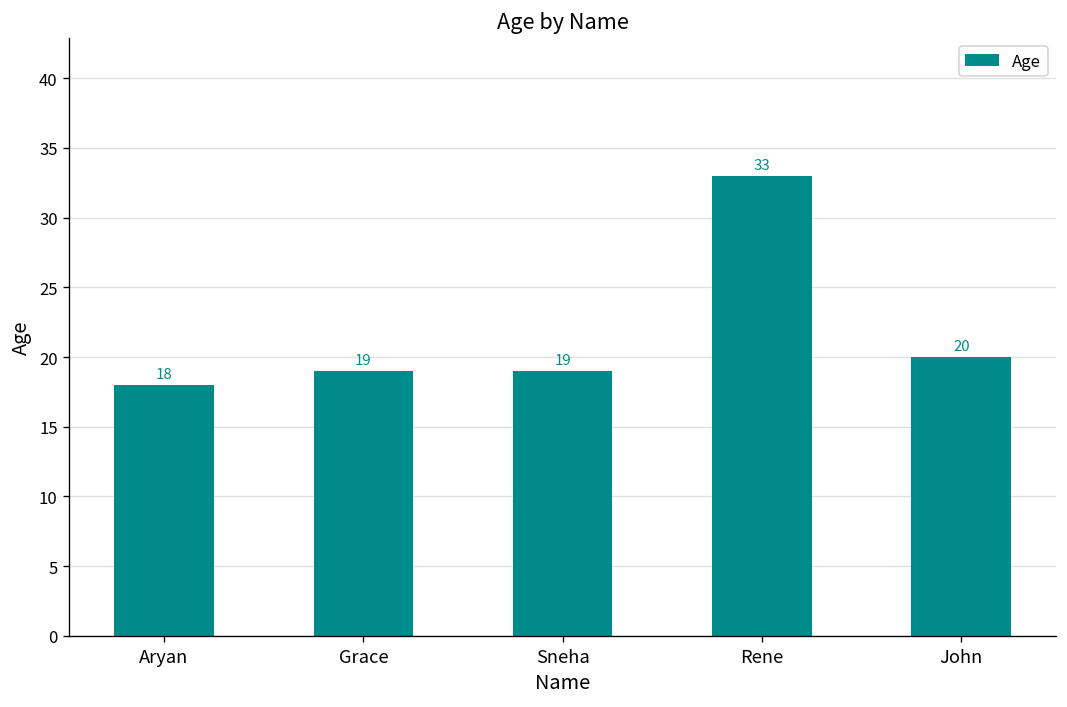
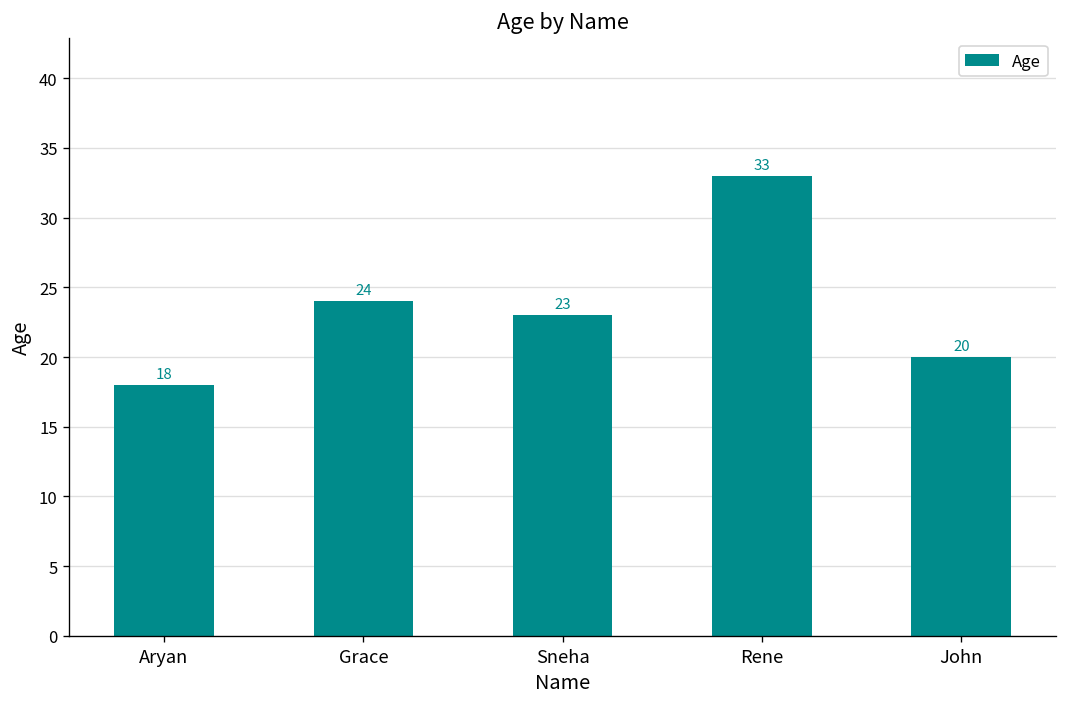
Grace: 19 -> 24
Sneha: 19 -> 23
